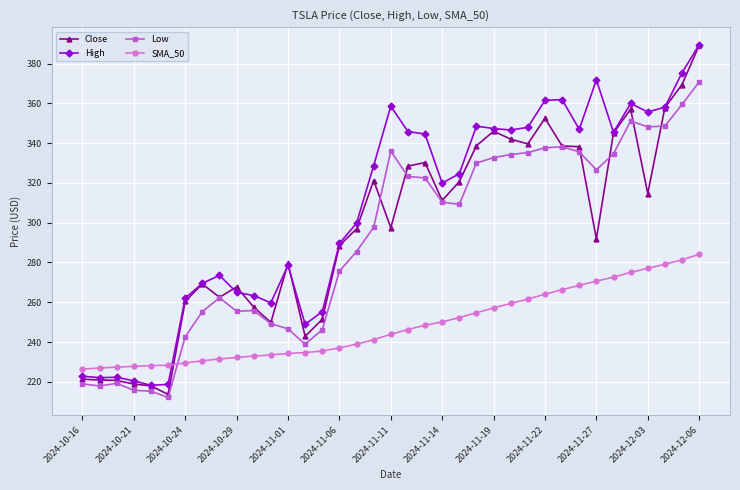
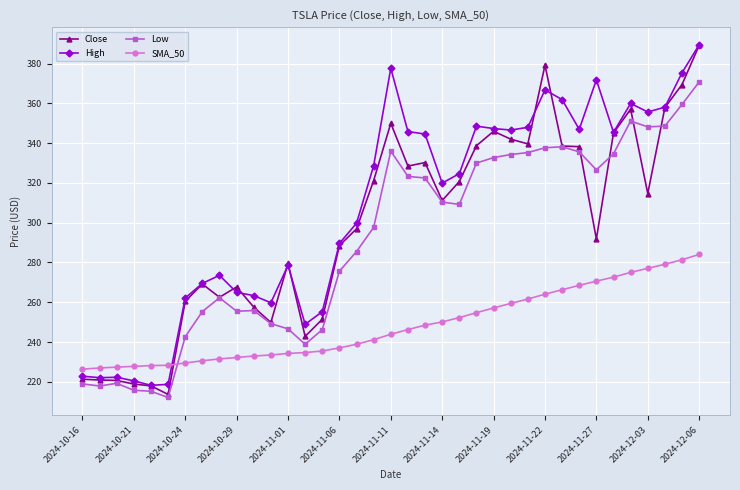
Close, 2024-11-11: 298 -> 350
High, 2024-11-11: 359 -> 378
Close, 2024-11-22: 353 -> 379
High, 2024-11-22: 362 -> 367
